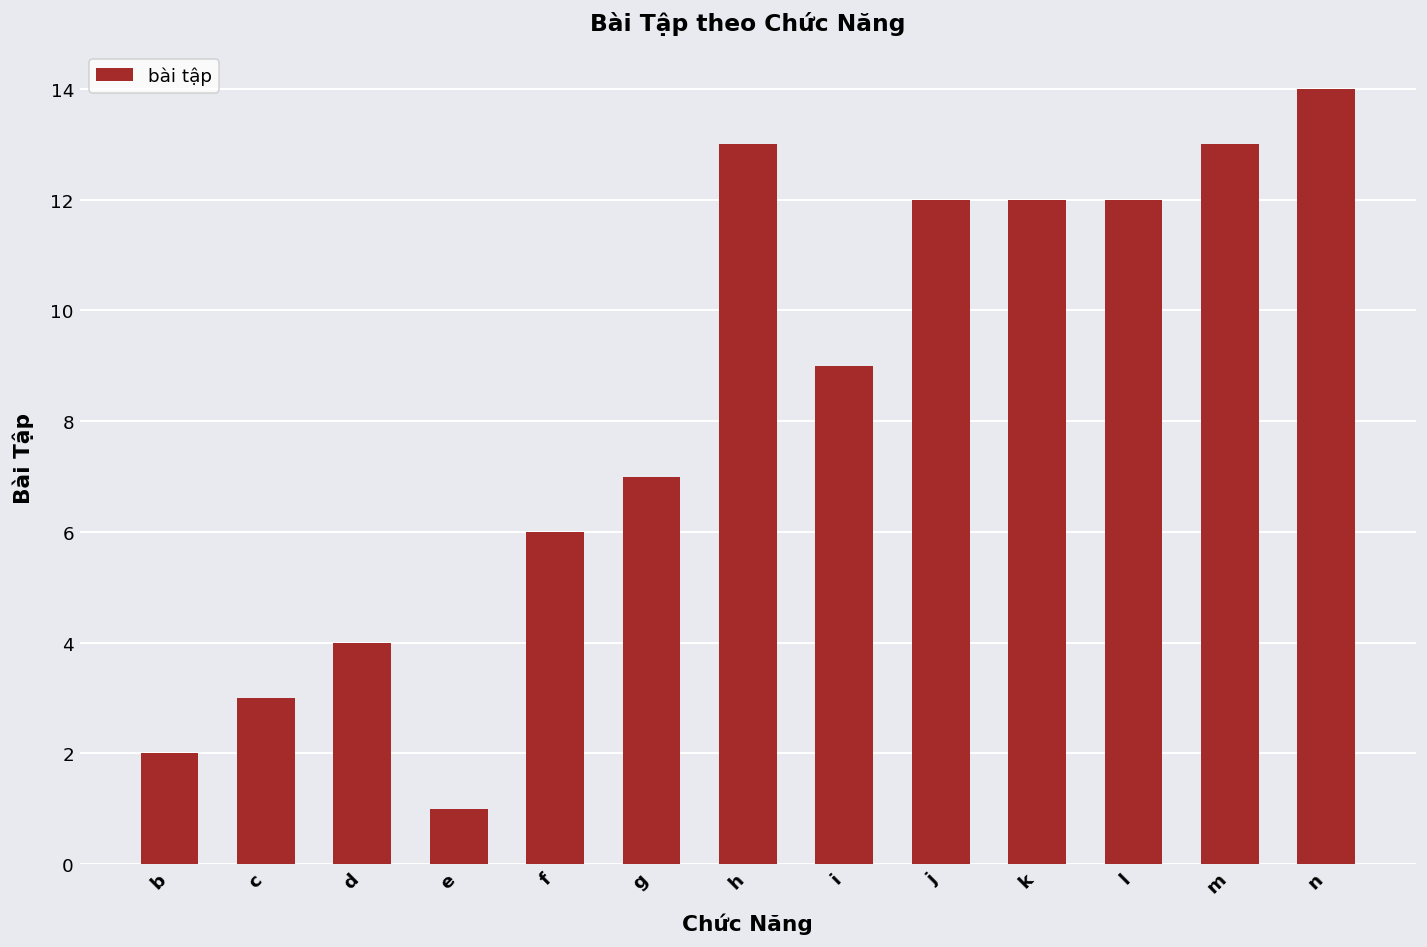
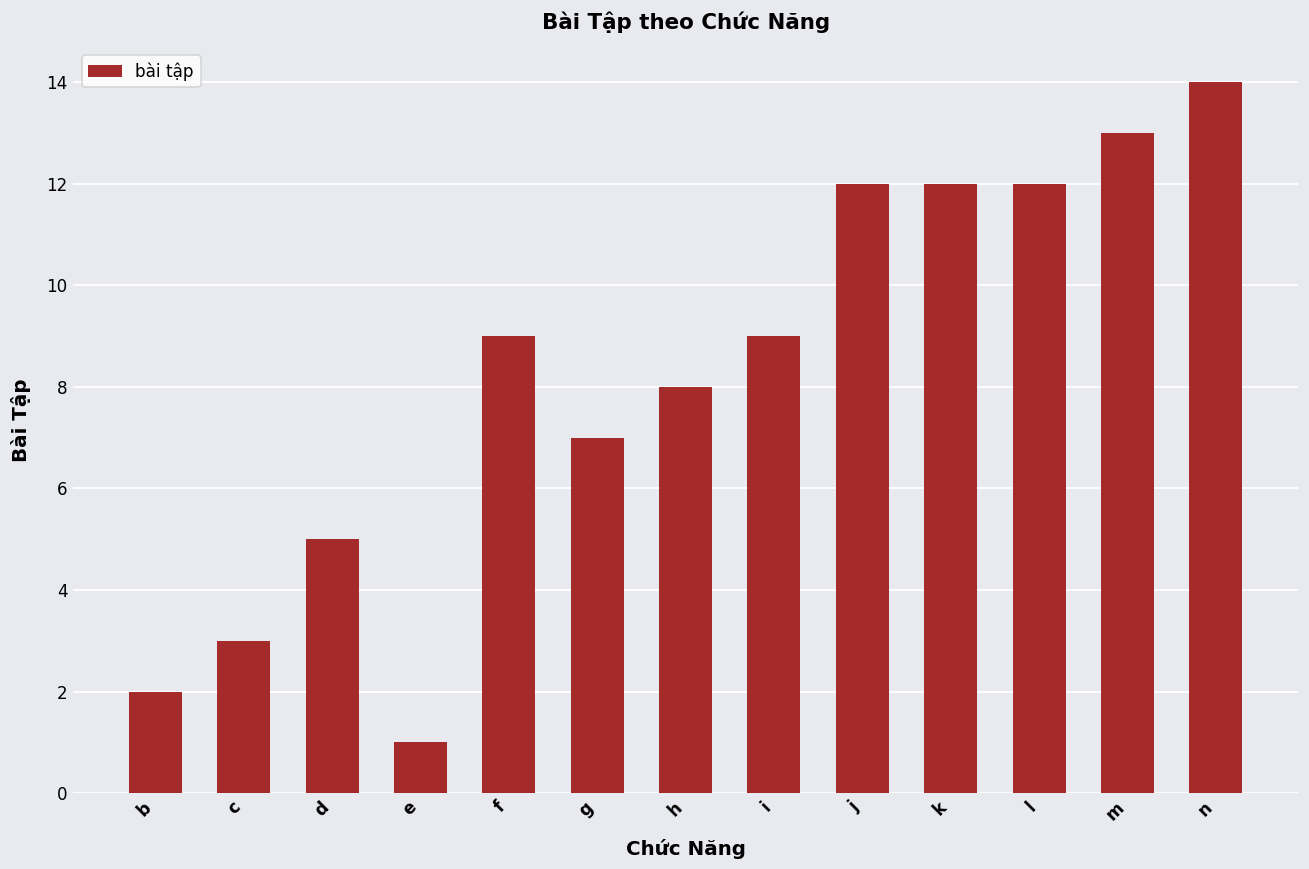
d: 4 -> 5
f: 6 -> 9
h: 13 -> 8
